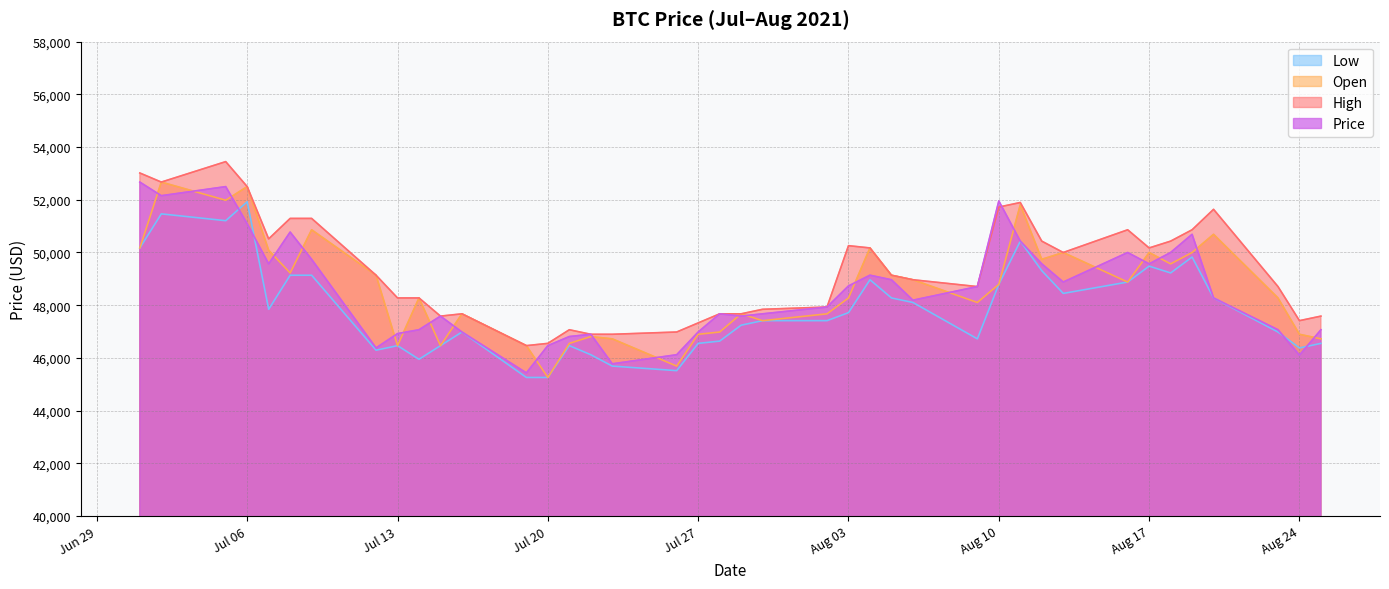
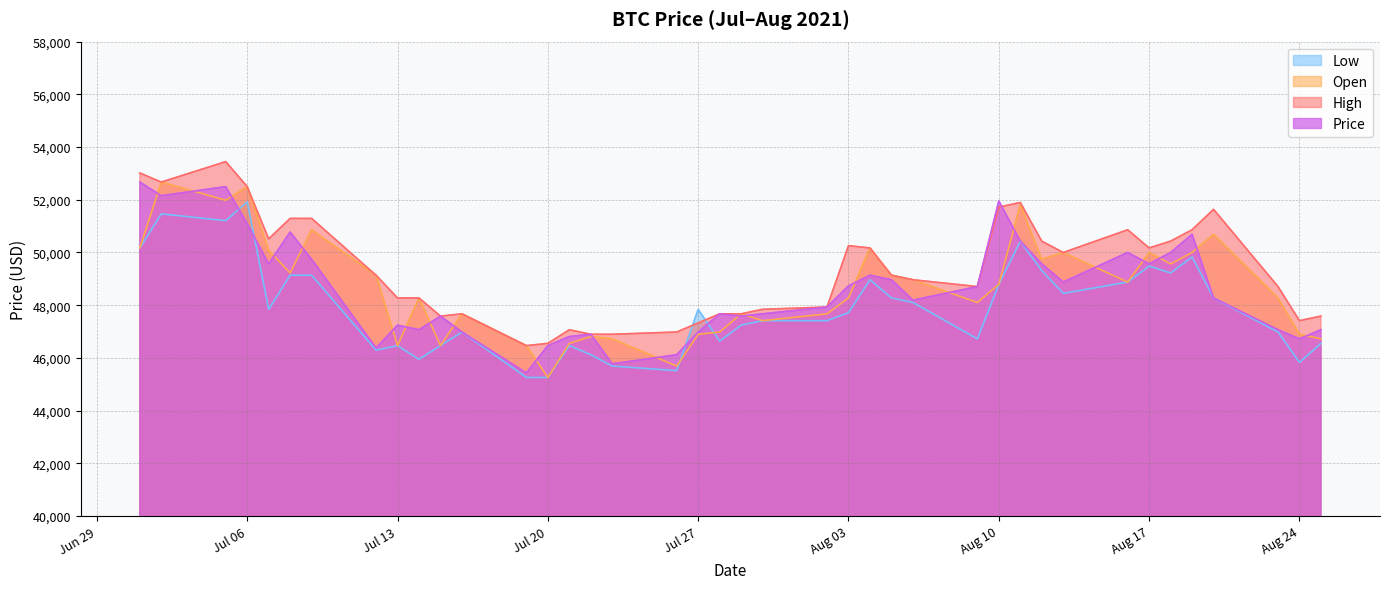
Price, Jul 13: 46,900 -> 47,200
Low, Jul 27: 46,600 -> 47,800
Low, Aug 24: 46,400 -> 45,800
Price, Aug 24: 46,100 -> 46,700
